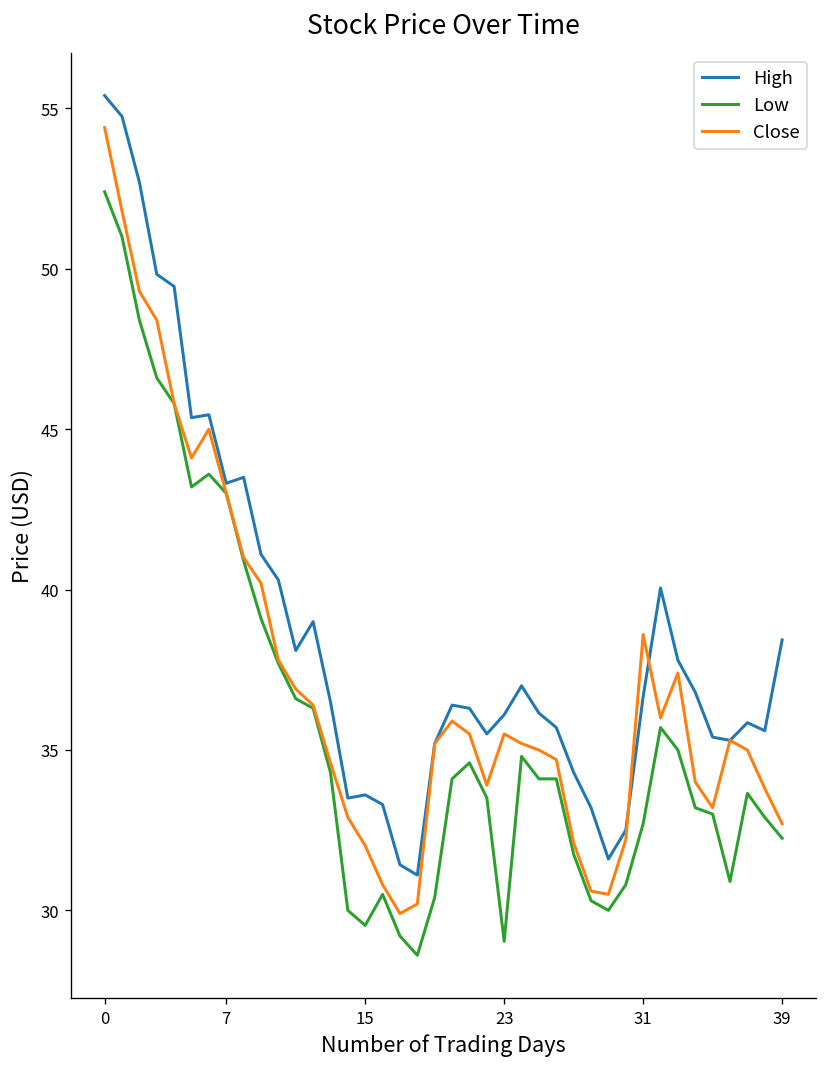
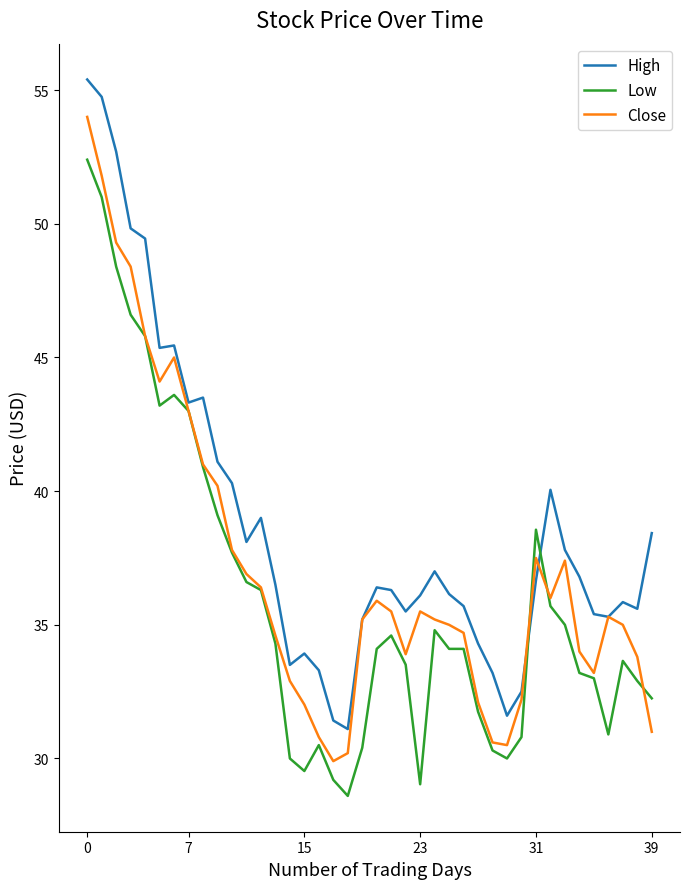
Close, 0: 54.4 -> 54.0
High, 15: 33.6 -> 33.9
Low, 31: 32.7 -> 38.6
Close, 31: 38.6 -> 37.5
Close, 39: 32.7 -> 31.0
